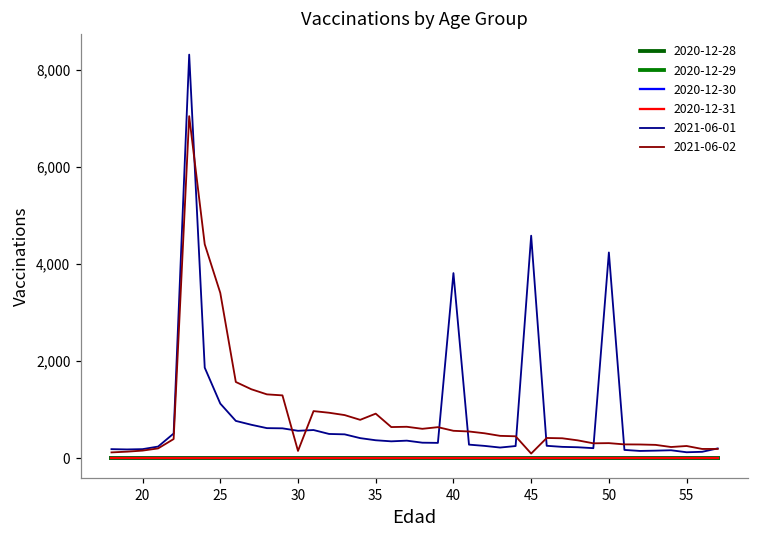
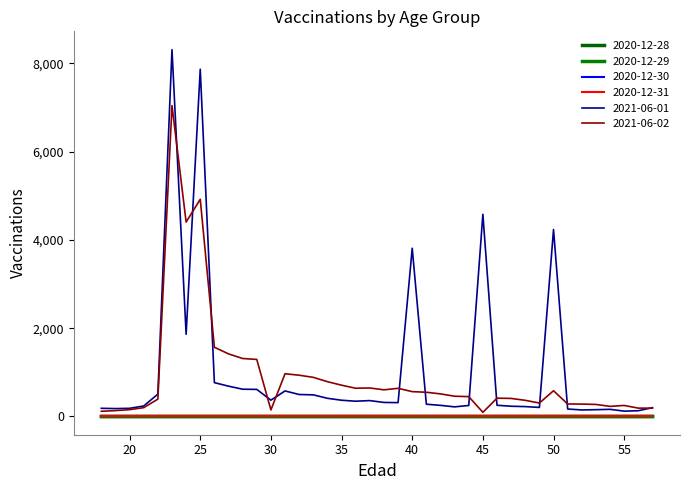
2021-06-01, 25: 1,100 -> 7,900
2021-06-02, 25: 3,400 -> 4,900
2021-06-01, 30: 600 -> 400
2021-06-02, 35: 900 -> 700
2021-06-02, 50: 300 -> 600
